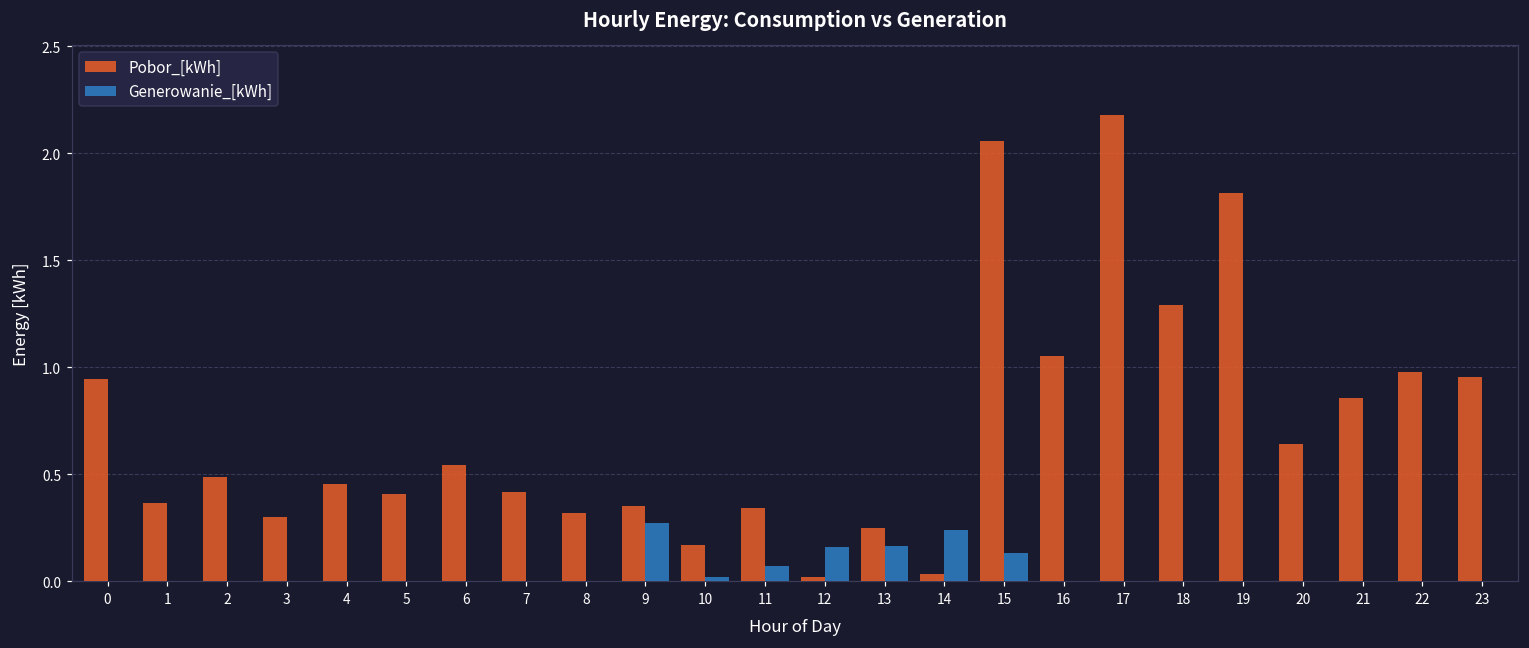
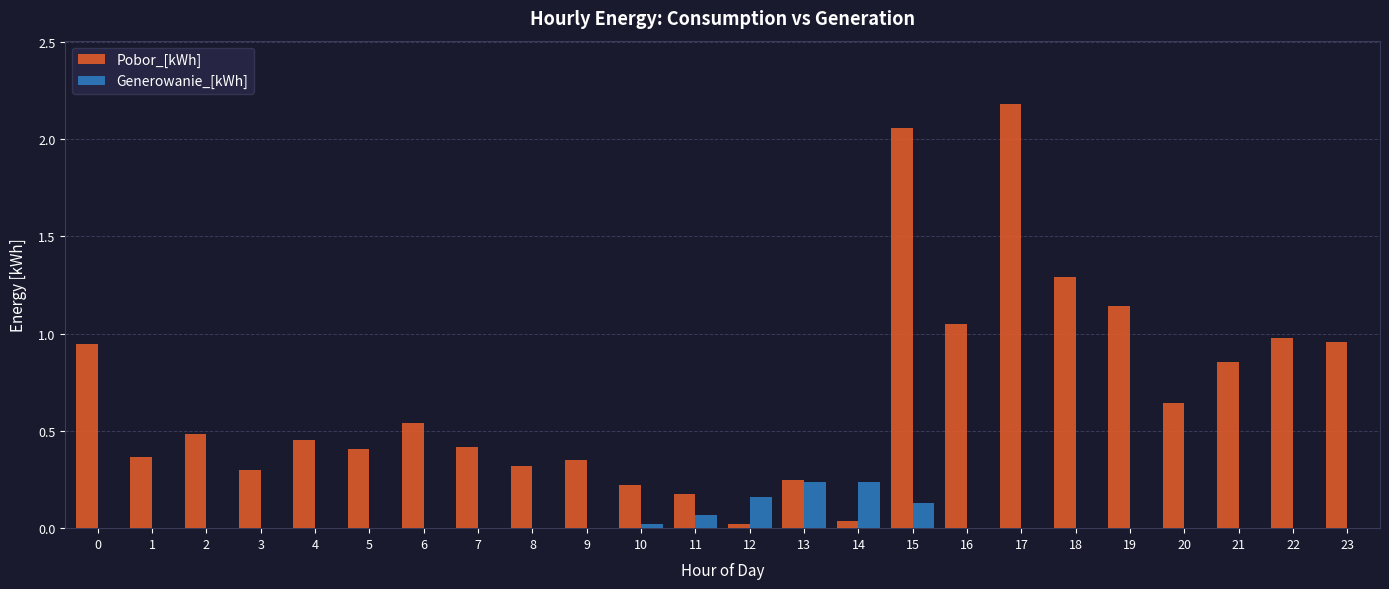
Generowanie_[kWh], 9: 0.27 -> 0.00
Pobor_[kWh], 10: 0.17 -> 0.22
Pobor_[kWh], 11: 0.34 -> 0.18
Generowanie_[kWh], 13: 0.17 -> 0.24
Pobor_[kWh], 19: 1.81 -> 1.14
